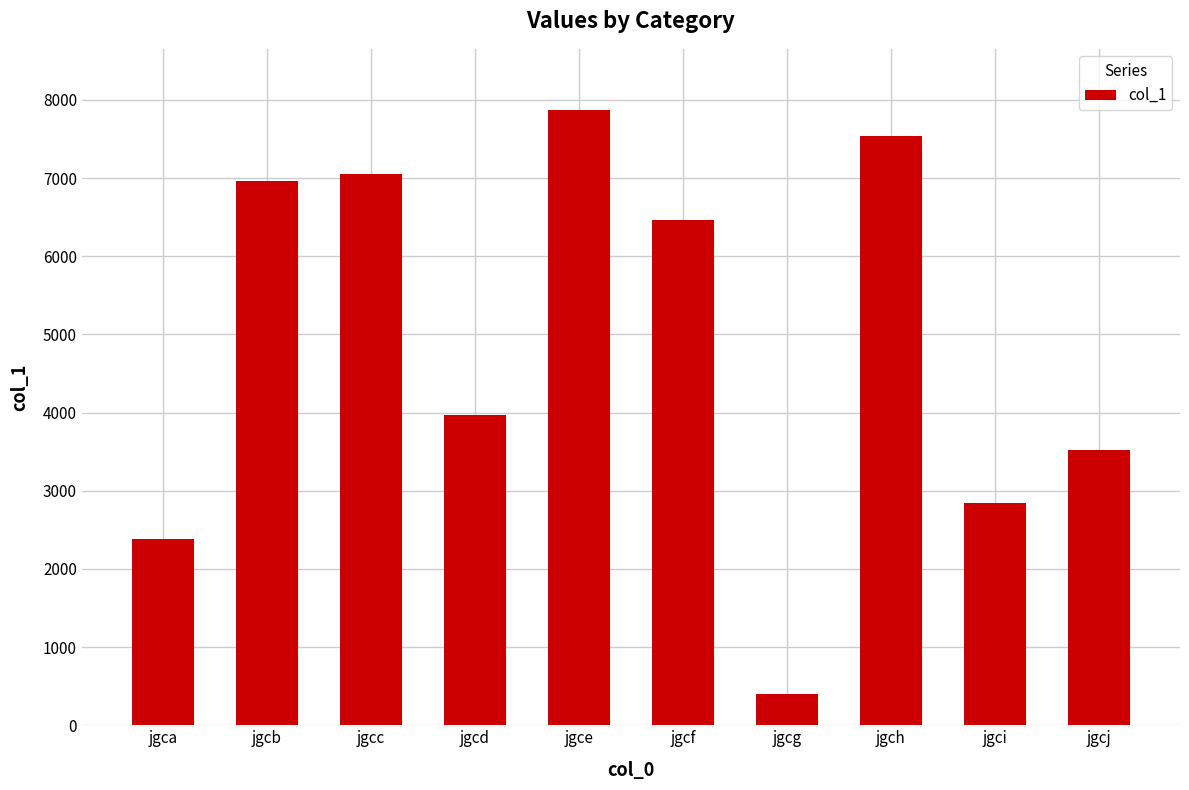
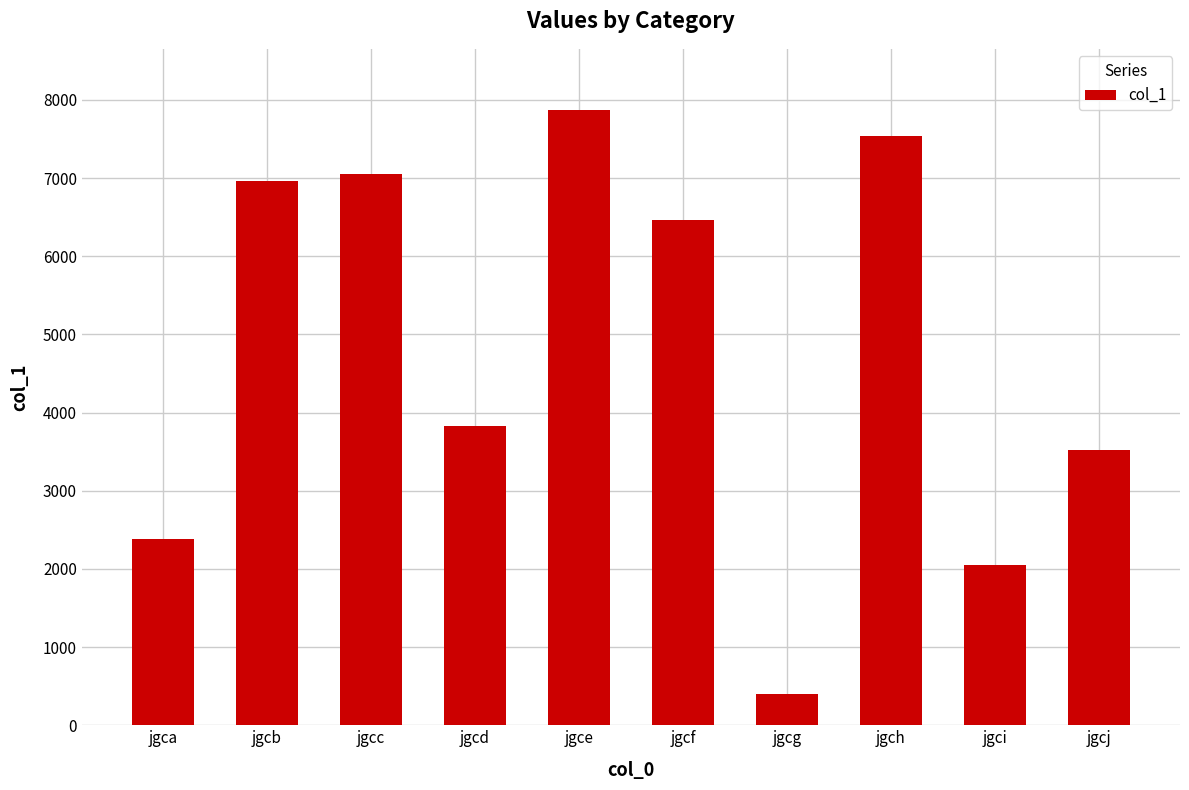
jgcd: 4000 -> 3800
jgci: 2800 -> 2100
